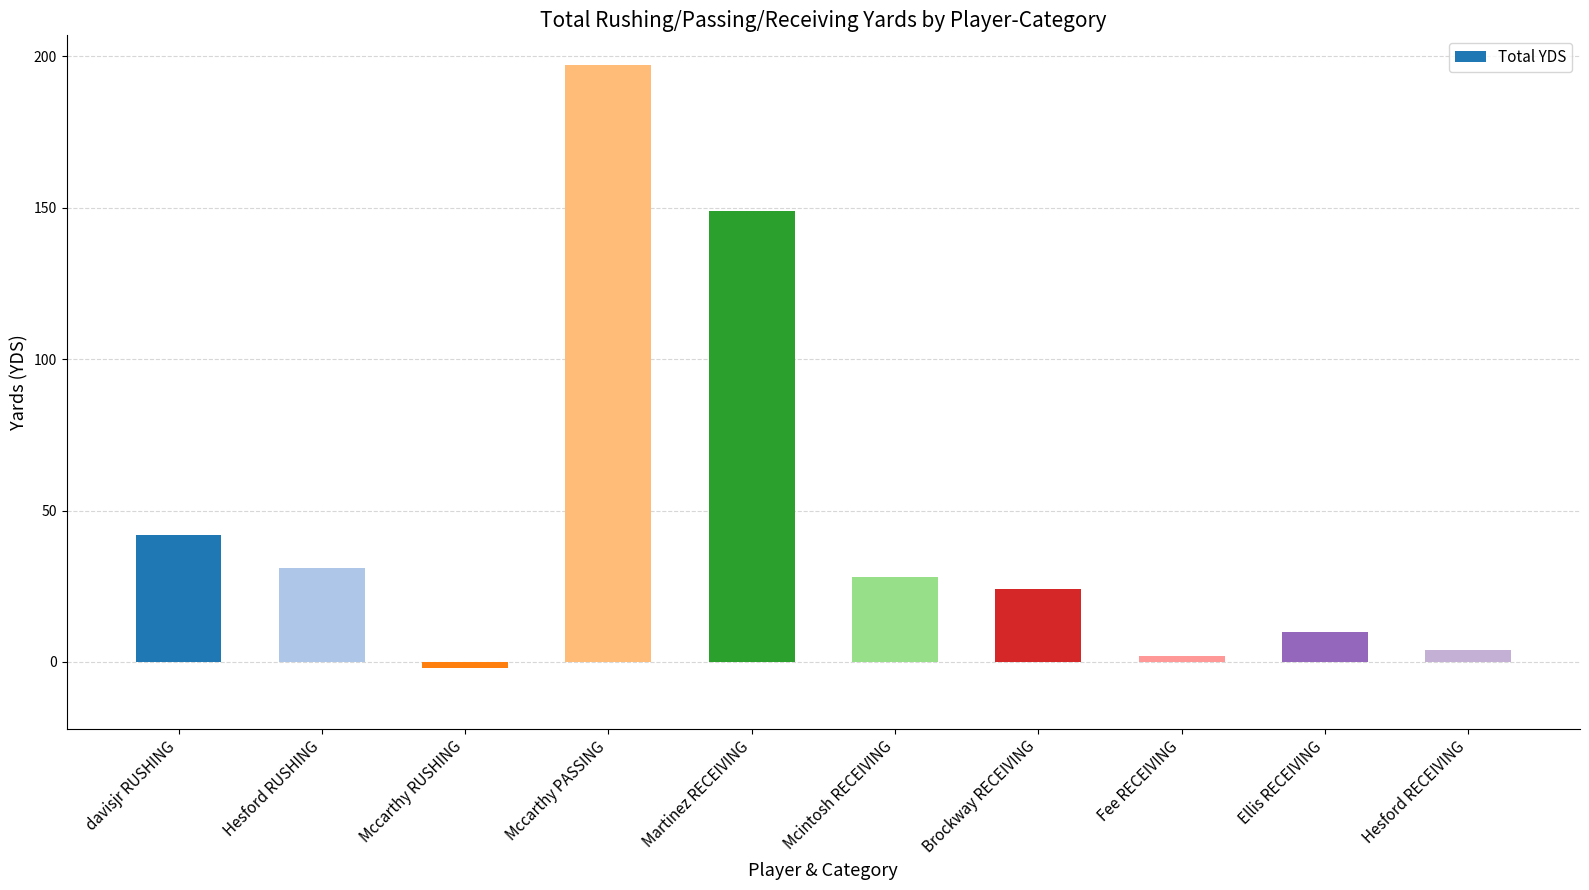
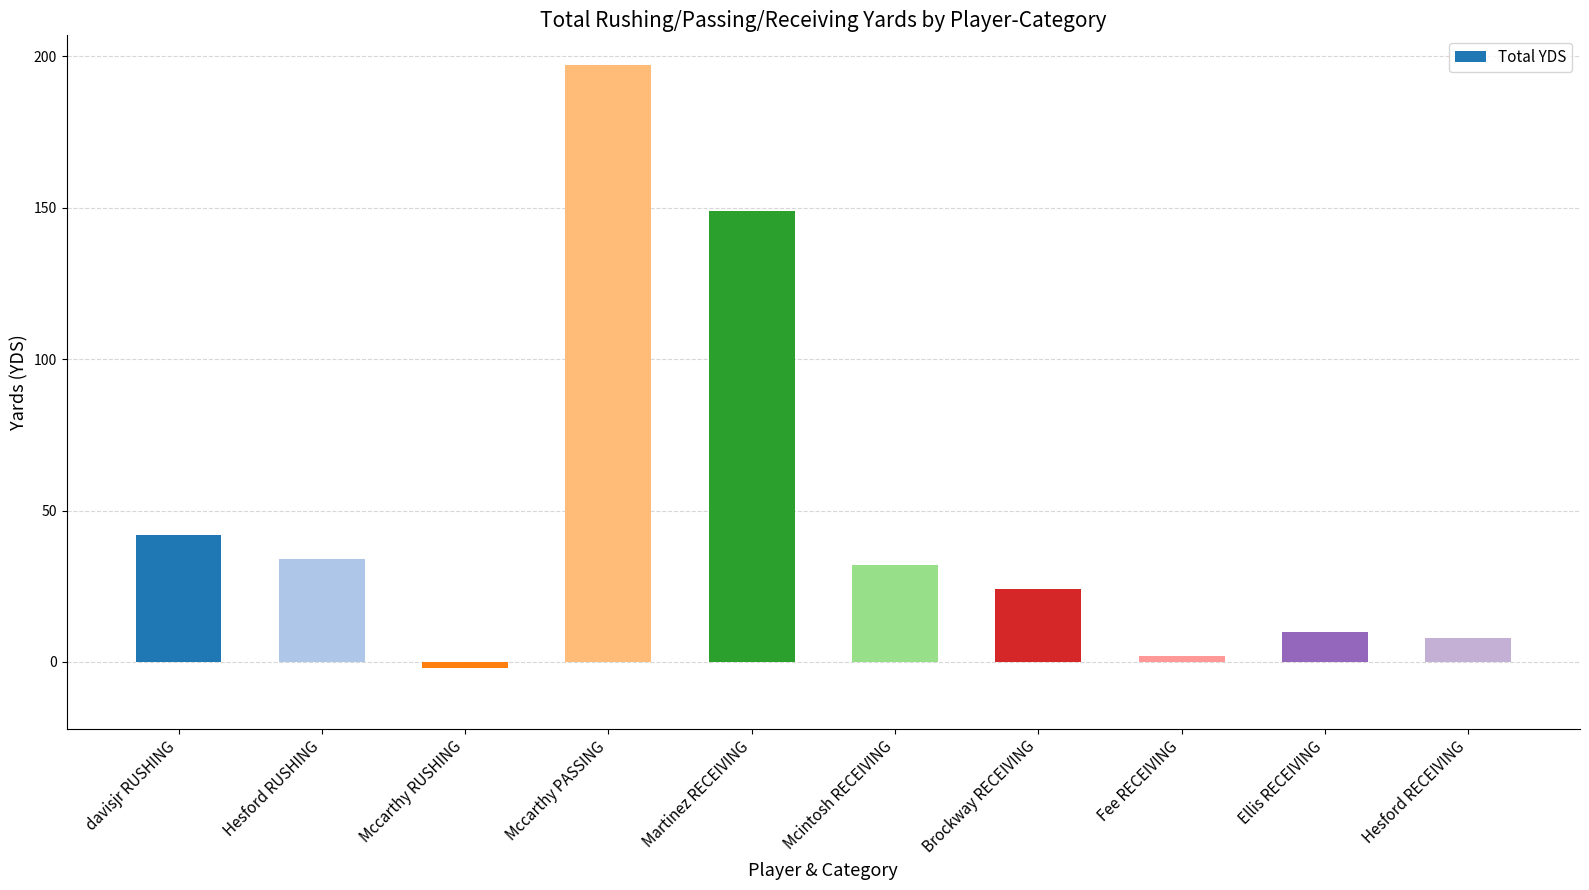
Hesford RUSHING: 31 -> 34
Mcintosh RECEIVING: 28 -> 32
Hesford RECEIVING: 4 -> 8
